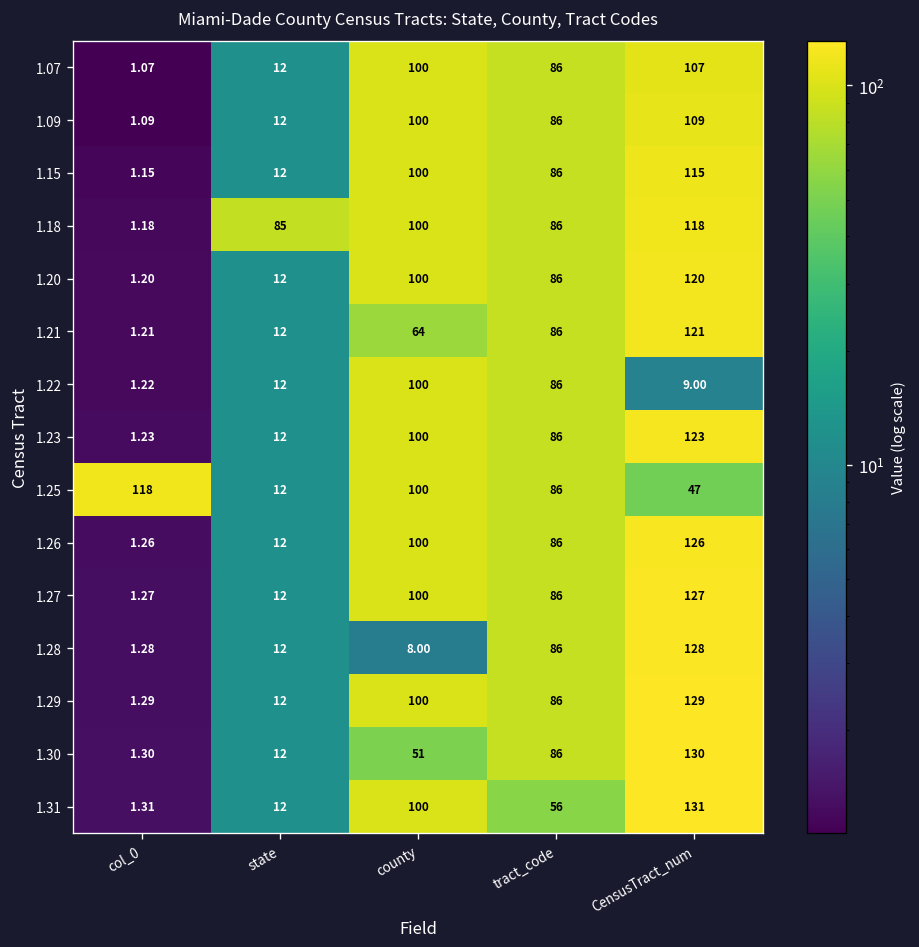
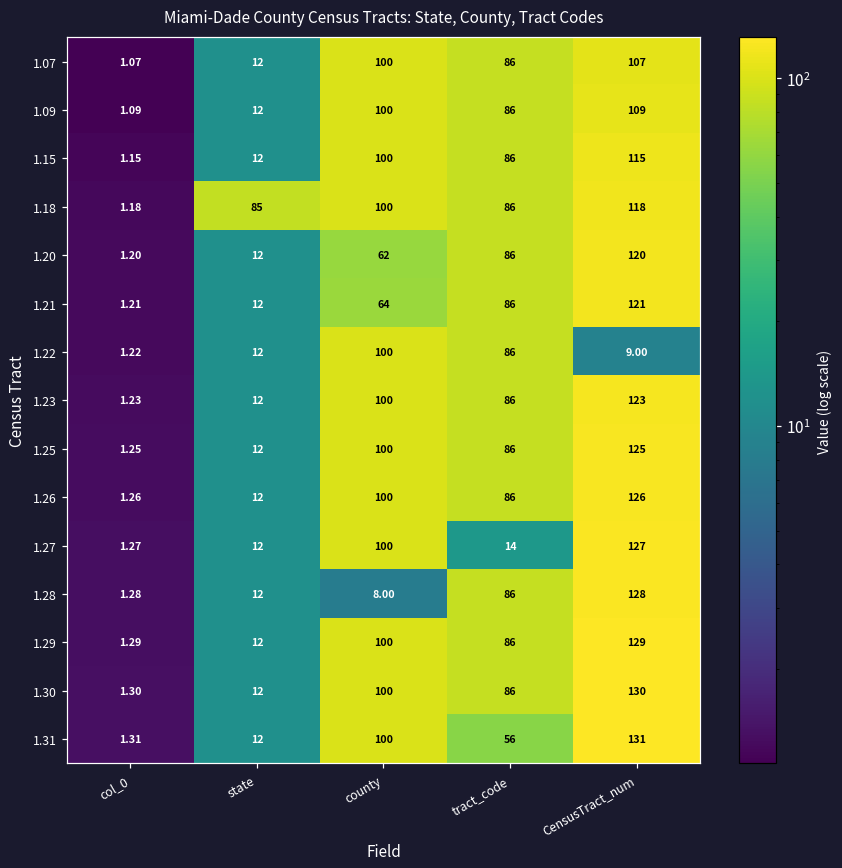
1.20, county: 100 -> 62
1.25, col_0: 118 -> 1.25
1.25, CensusTract_num: 47 -> 125
1.27, tract_code: 86 -> 14
1.30, county: 51 -> 100
